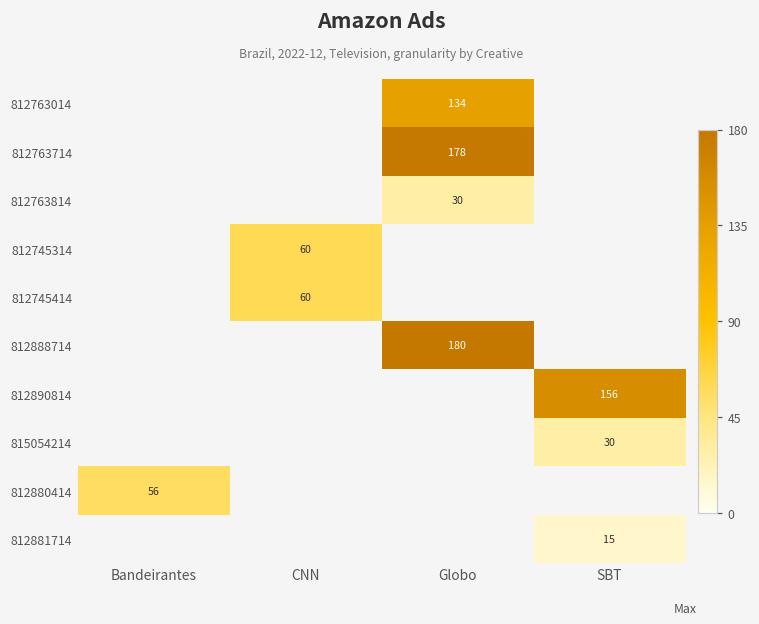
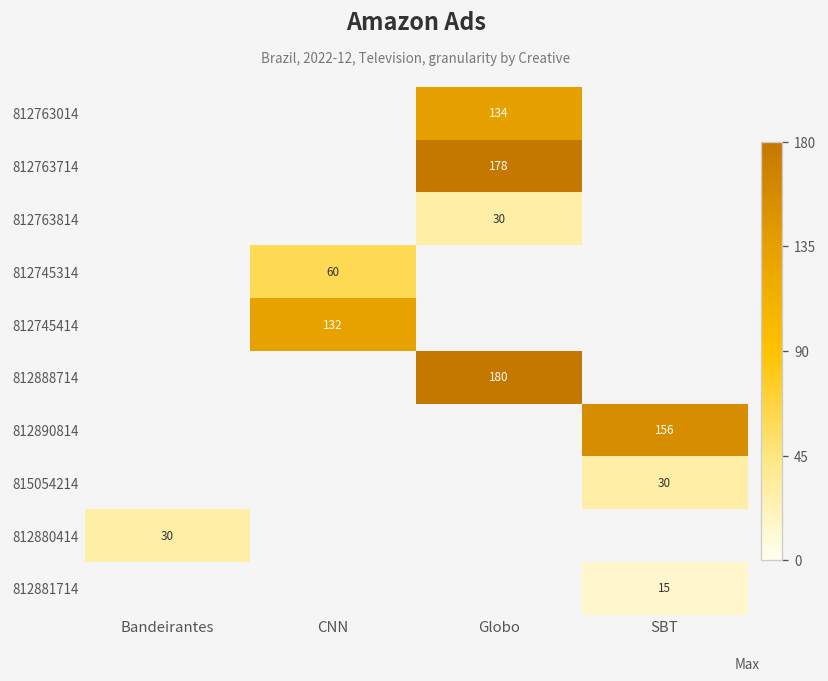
812745414, CNN: 60 -> 132
812880414, Bandeirantes: 56 -> 30
